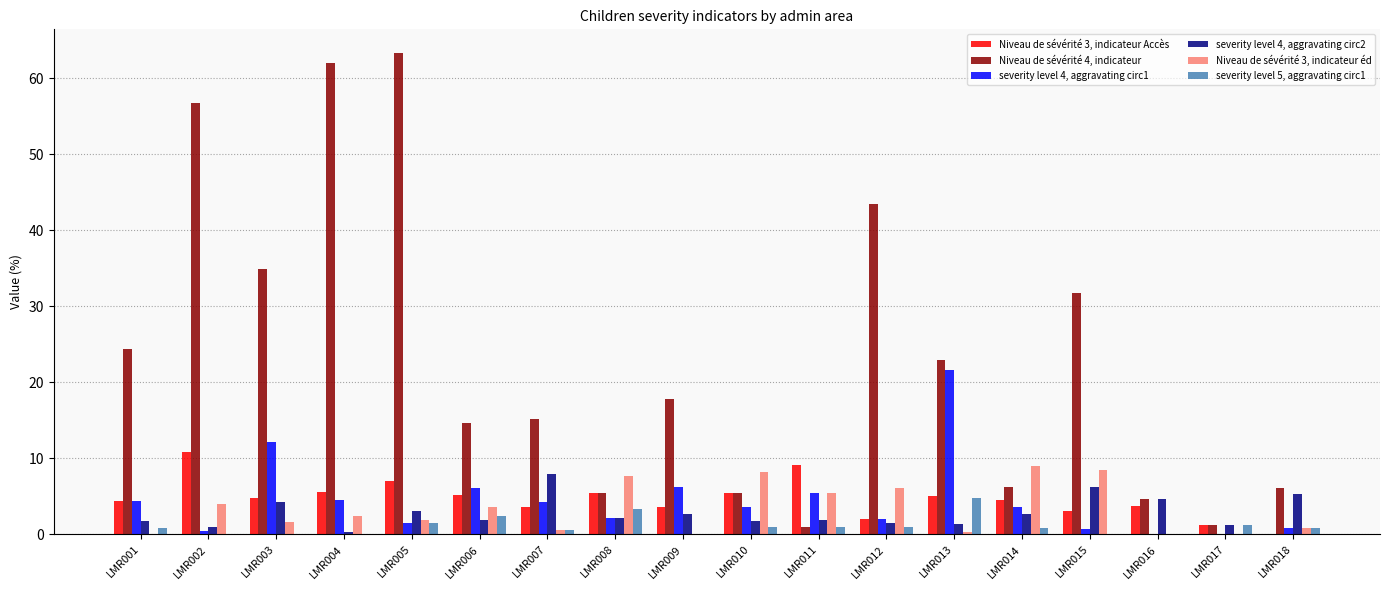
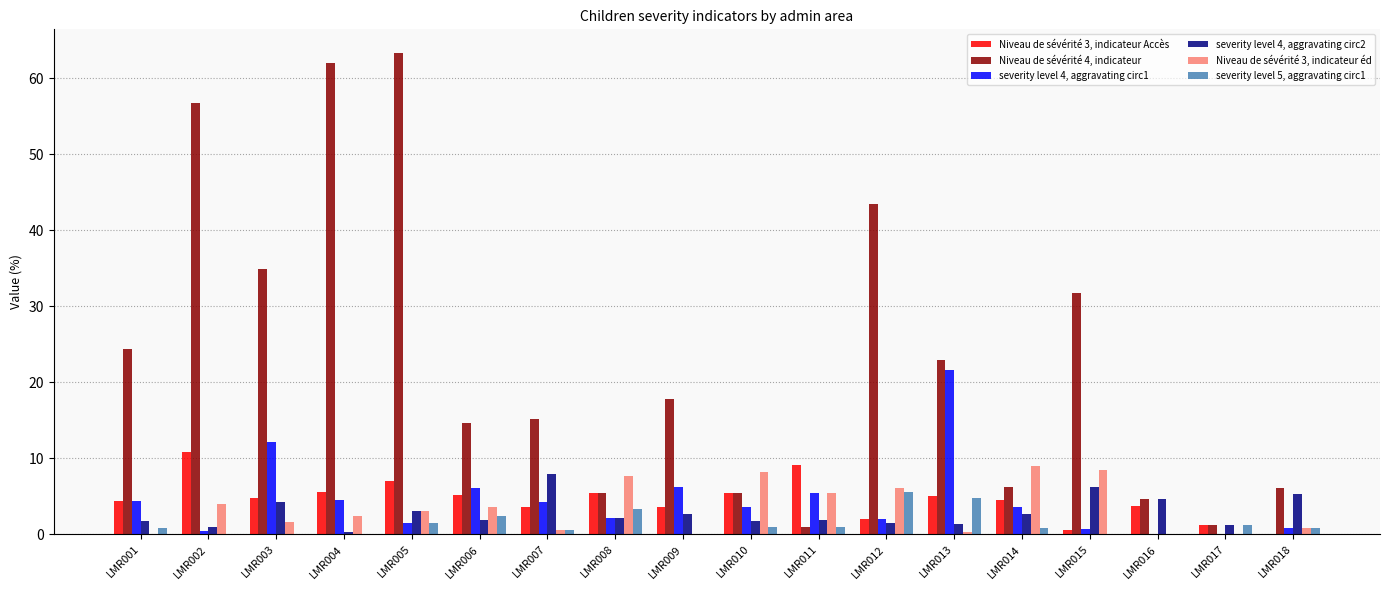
Niveau de sévérité 3, indicateur éd, LMR005: 2 -> 3
severity level 5, aggravating circ1, LMR012: 1 -> 6
Niveau de sévérité 3, indicateur Accès, LMR015: 3 -> 1
